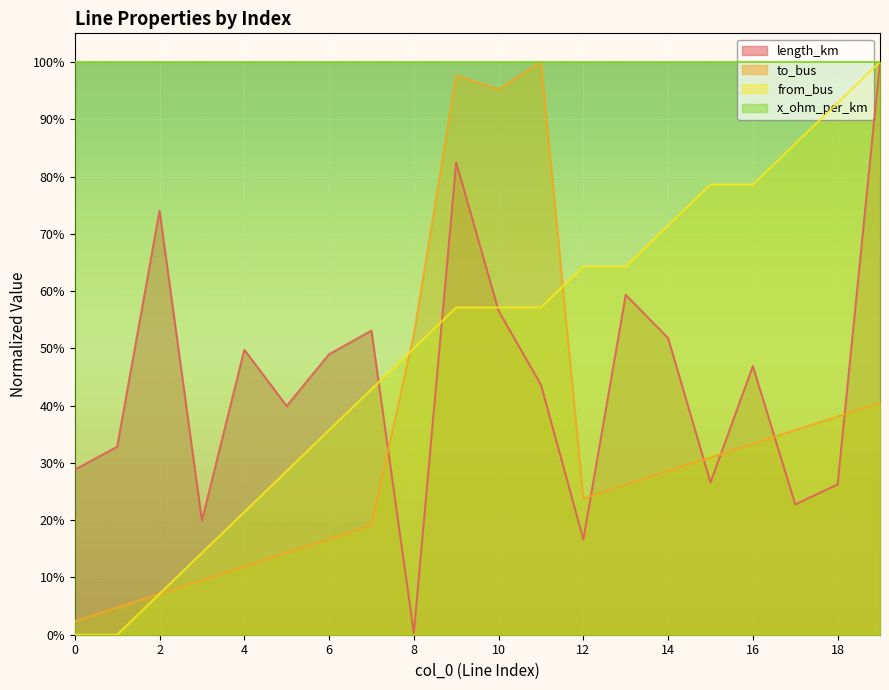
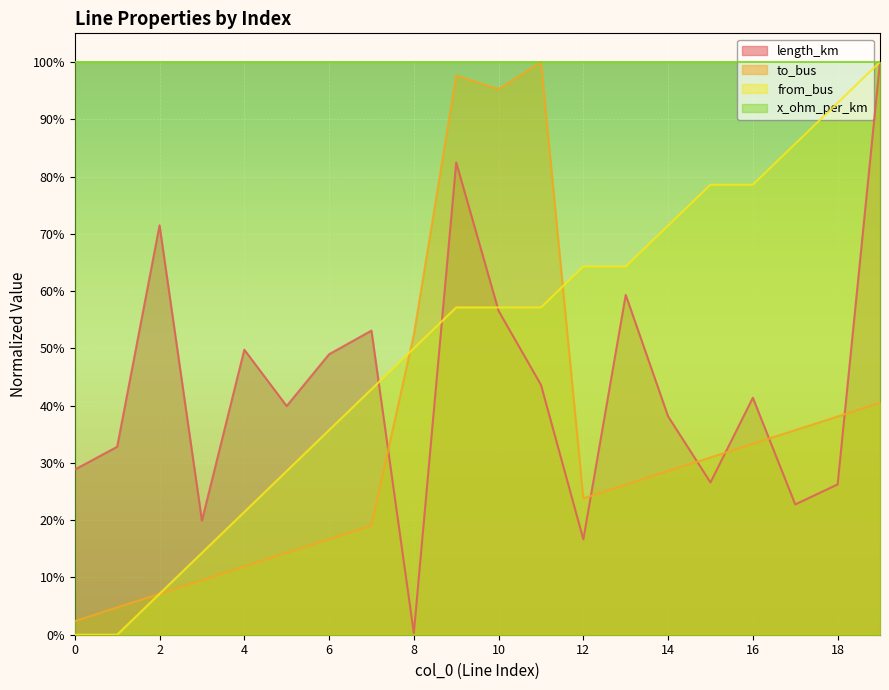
length_km, 2: 74% -> 71%
length_km, 14: 52% -> 38%
length_km, 16: 47% -> 41%
